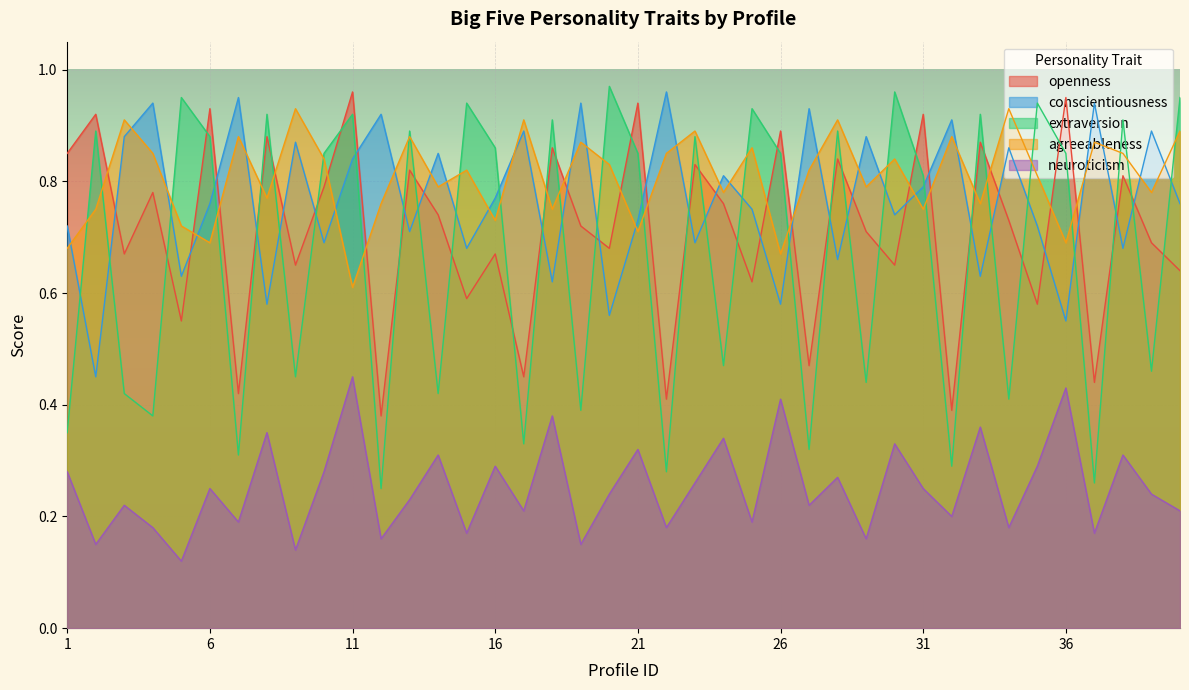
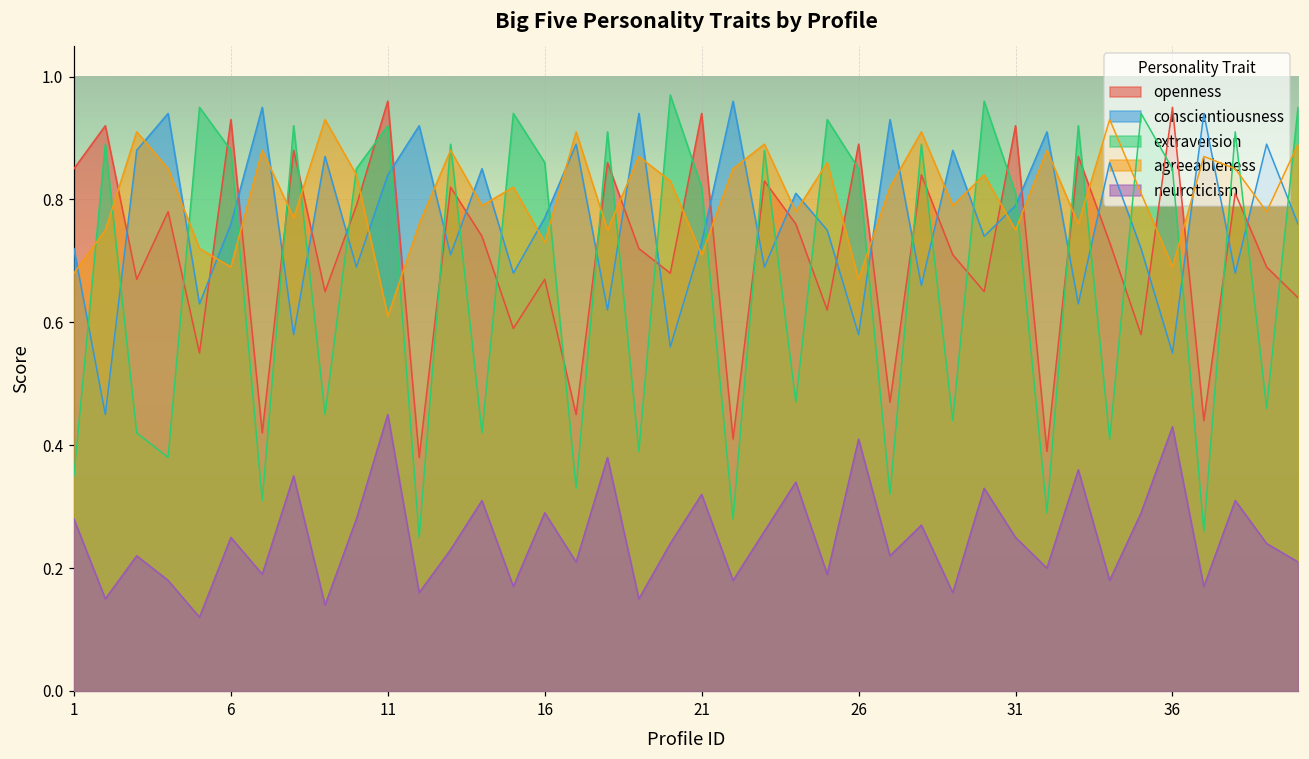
extraversion, 21: 0.85 -> 0.82
